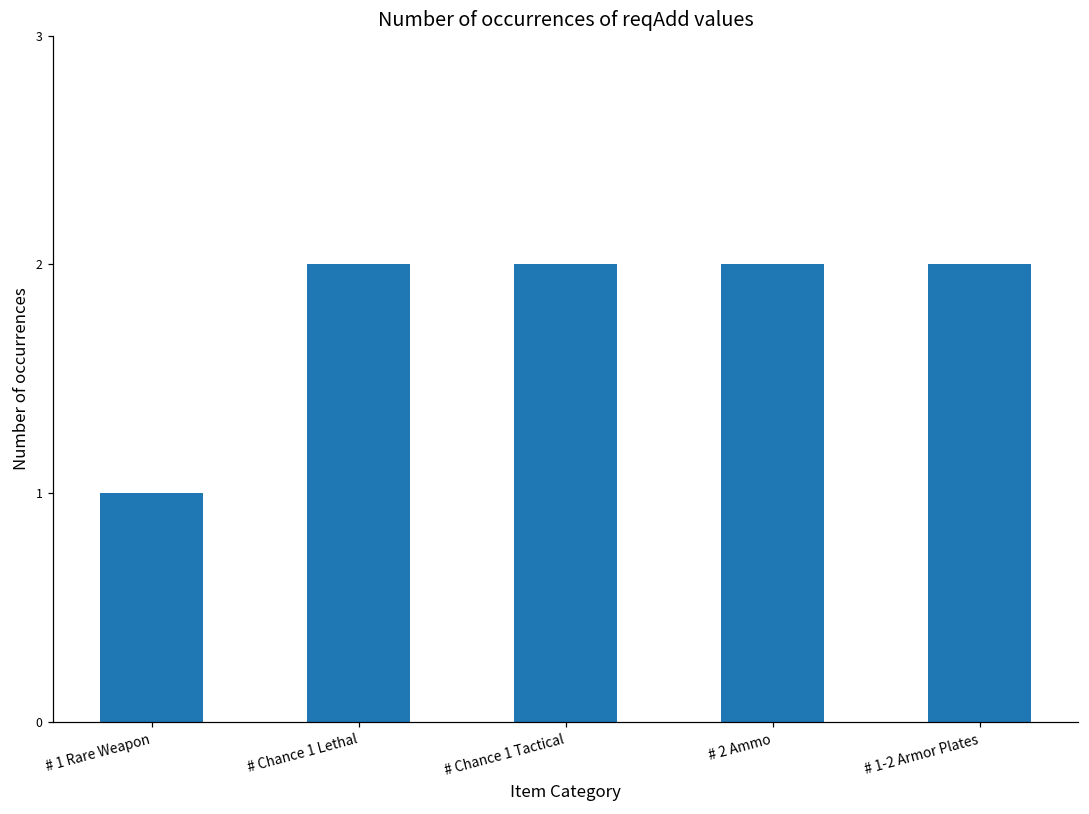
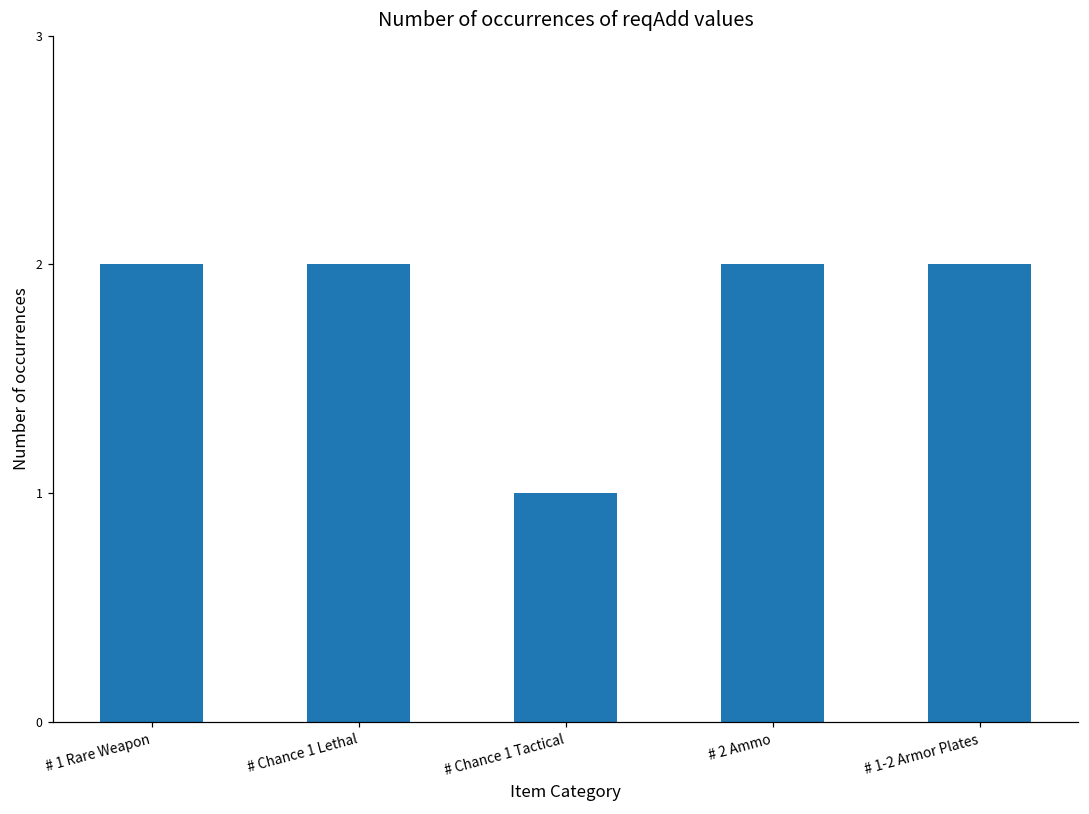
# 1 Rare Weapon: 1 -> 2
# Chance 1 Tactical: 2 -> 1
